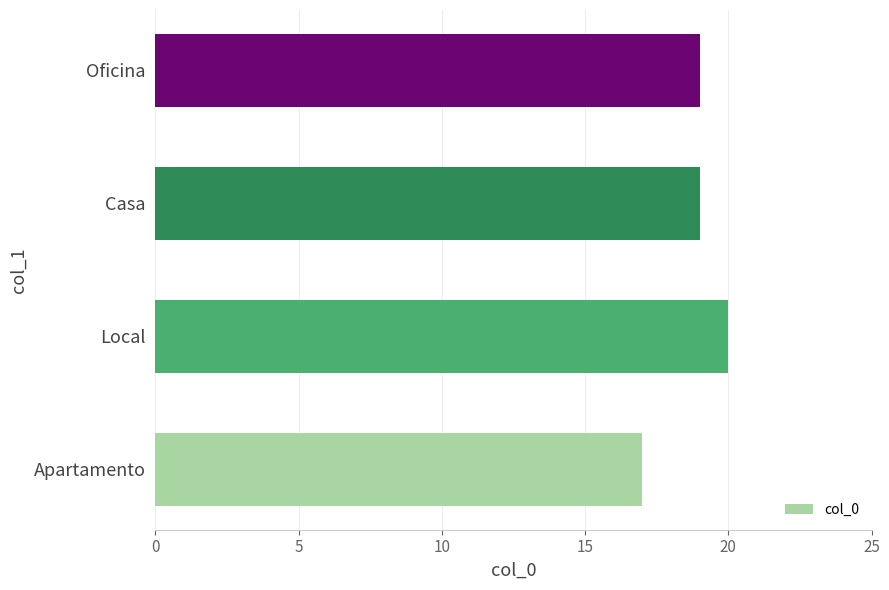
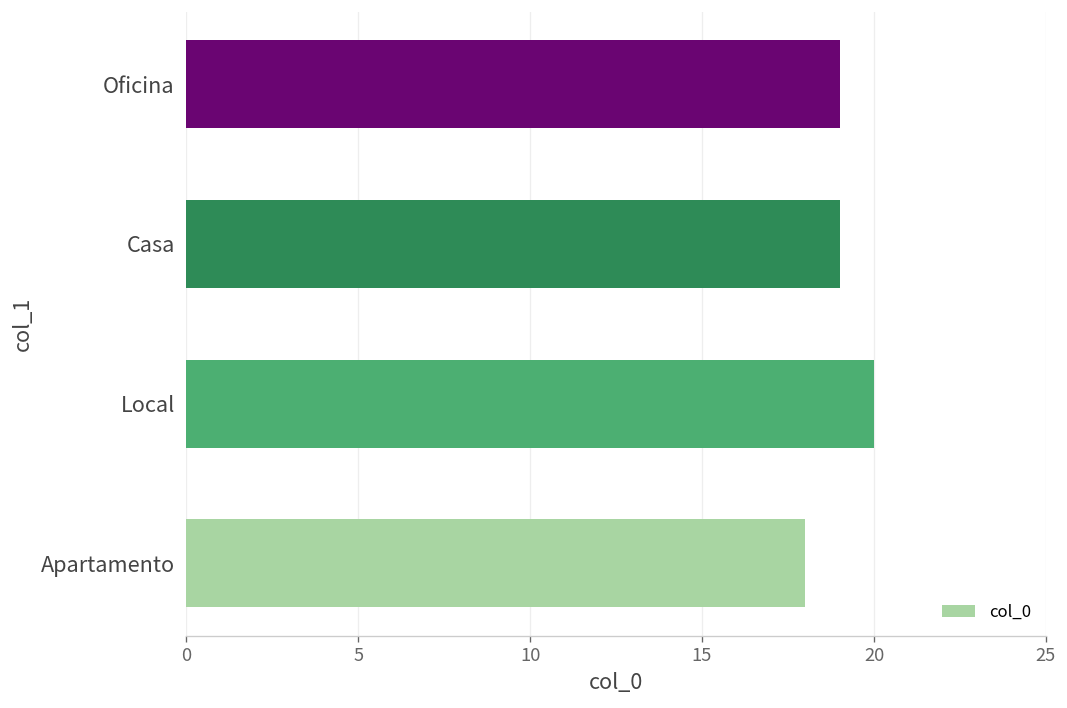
Apartamento: 17 -> 18
